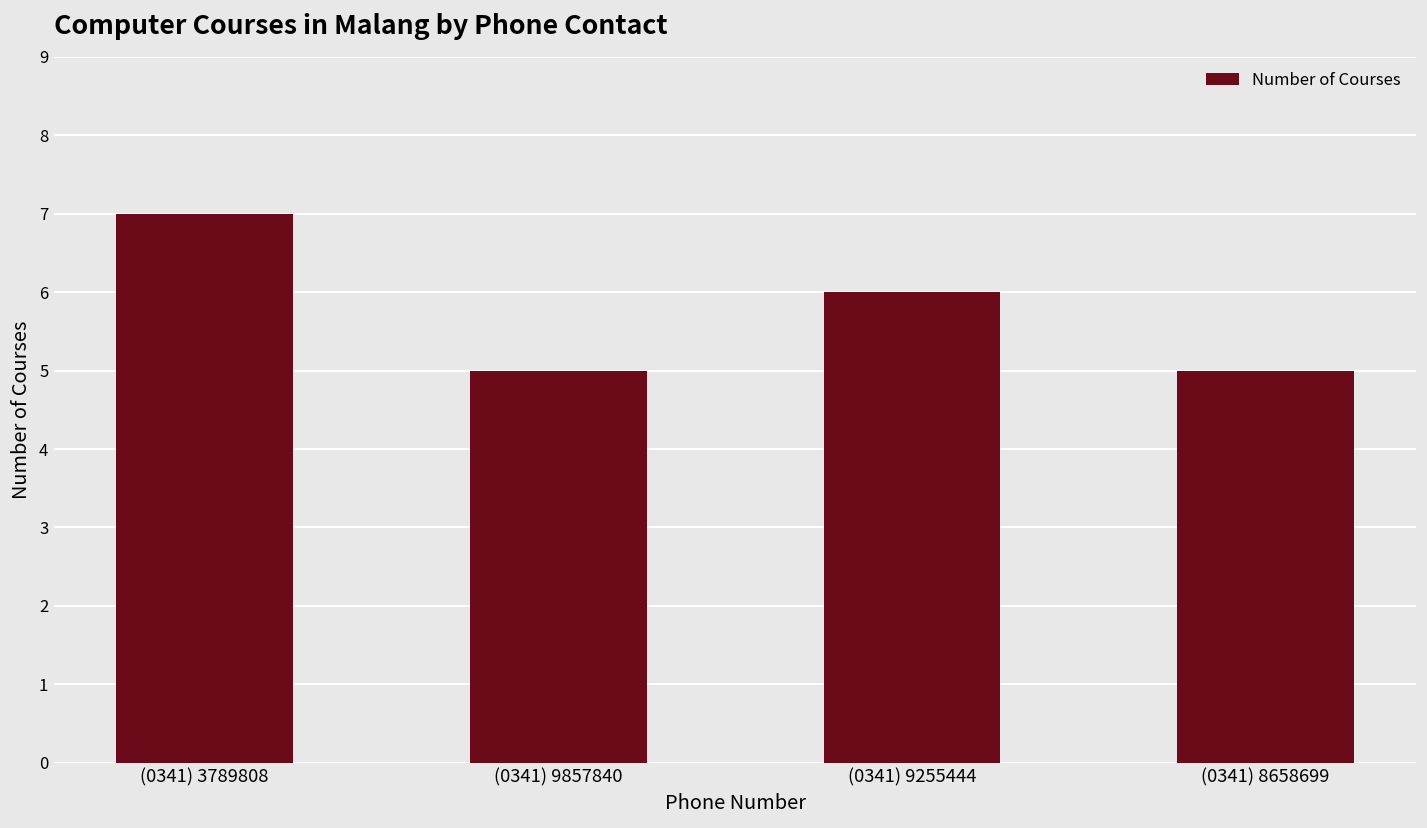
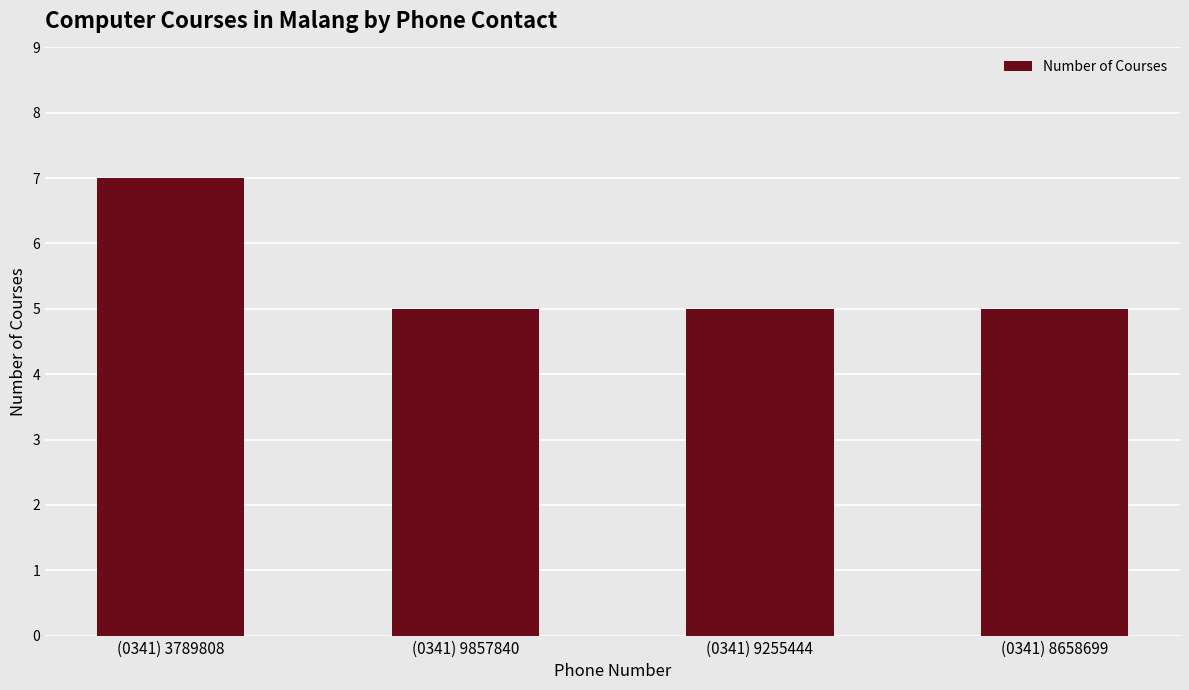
(0341) 9255444: 6 -> 5
